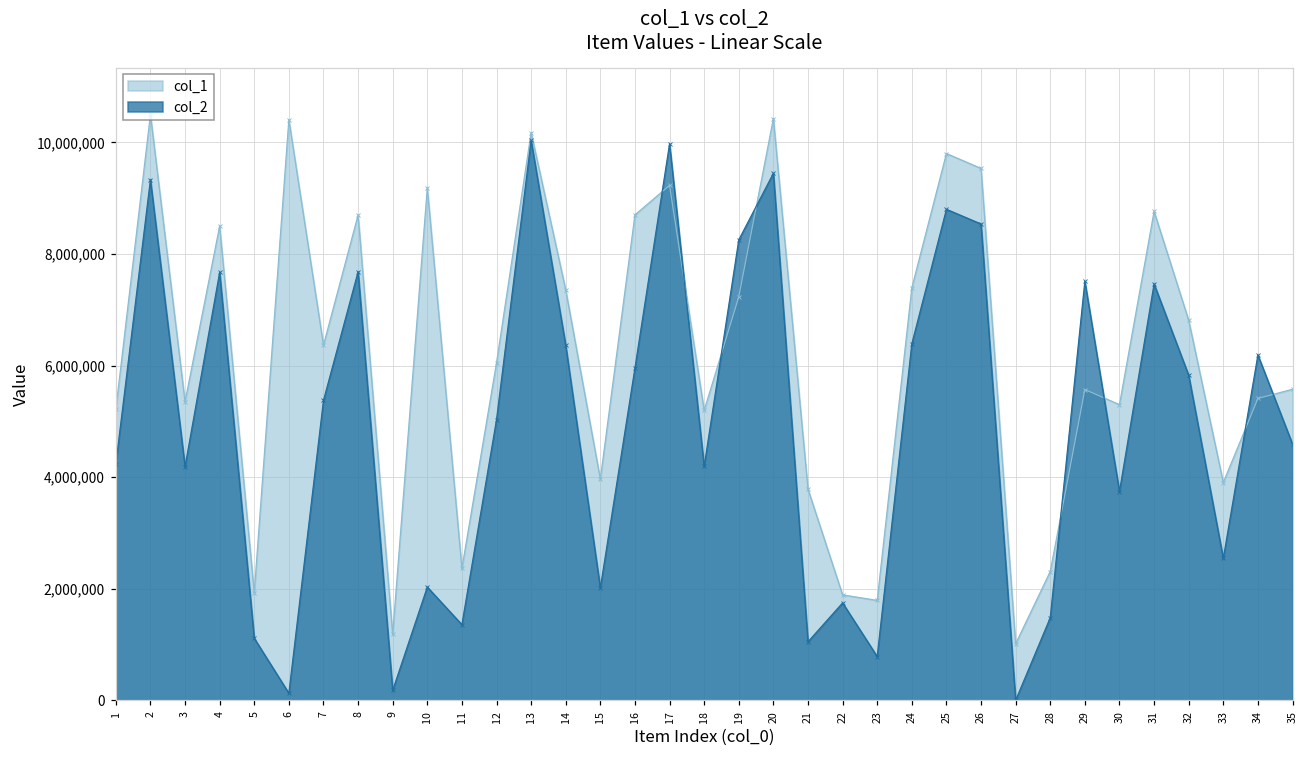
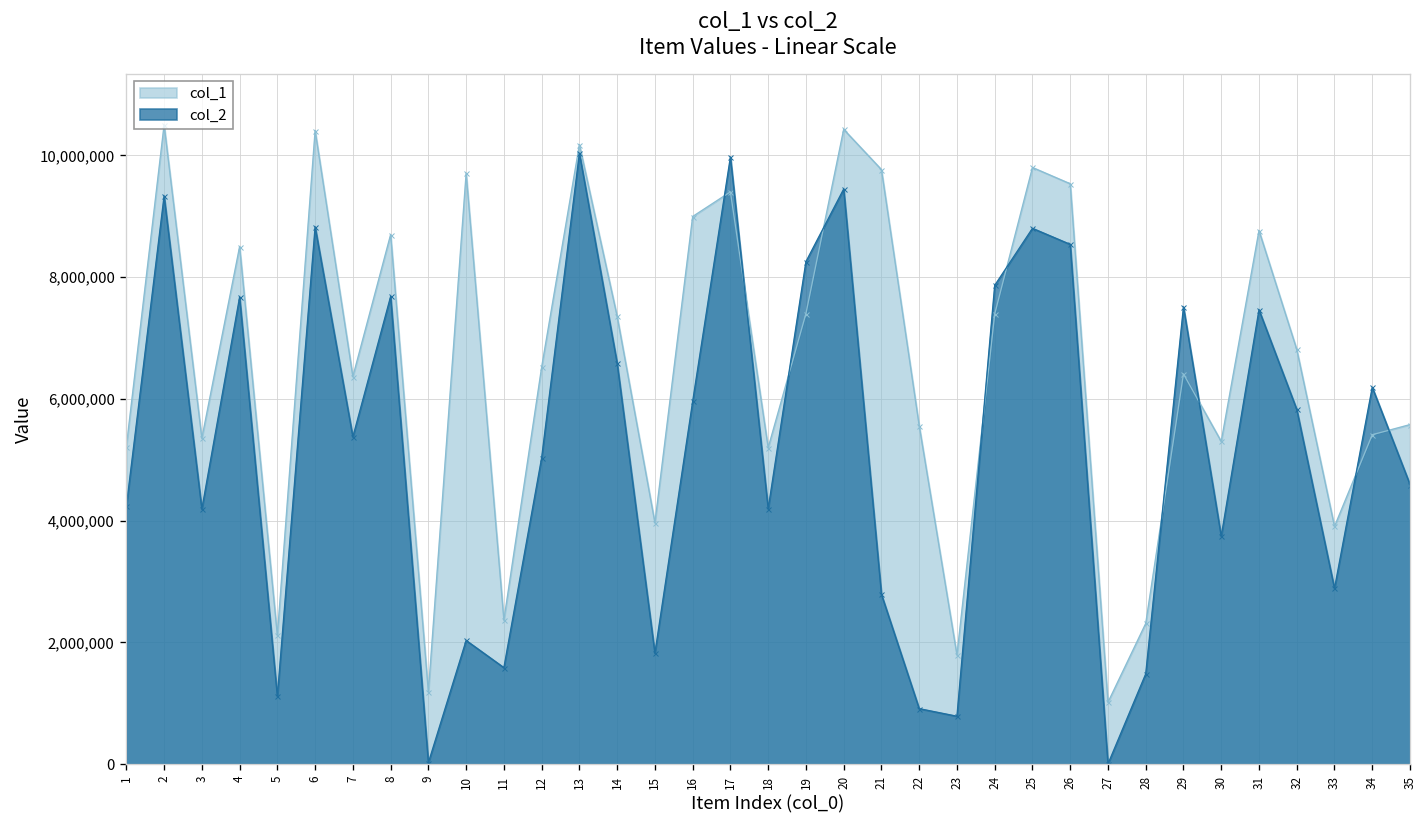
col_1, 5: 1,900,000 -> 2,100,000
col_2, 6: 100,000 -> 8,800,000
col_2, 9: 200,000 -> 0
col_1, 10: 9,200,000 -> 9,700,000
col_2, 11: 1,400,000 -> 1,600,000
col_1, 12: 6,000,000 -> 6,500,000
col_2, 14: 6,400,000 -> 6,600,000
col_2, 15: 2,000,000 -> 1,800,000
col_1, 16: 8,700,000 -> 9,000,000
col_1, 17: 9,200,000 -> 9,400,000
col_1, 19: 7,200,000 -> 7,400,000
col_1, 21: 3,800,000 -> 9,800,000
col_2, 21: 1,100,000 -> 2,800,000
col_1, 22: 1,900,000 -> 5,600,000
col_2, 22: 1,700,000 -> 900,000
col_2, 24: 6,400,000 -> 7,900,000
col_1, 29: 5,600,000 -> 6,400,000
col_2, 33: 2,500,000 -> 2,900,000
